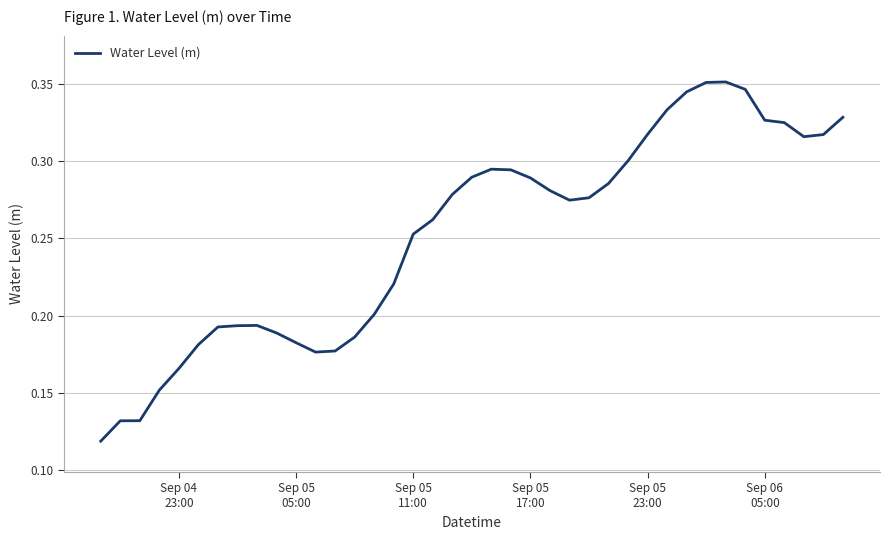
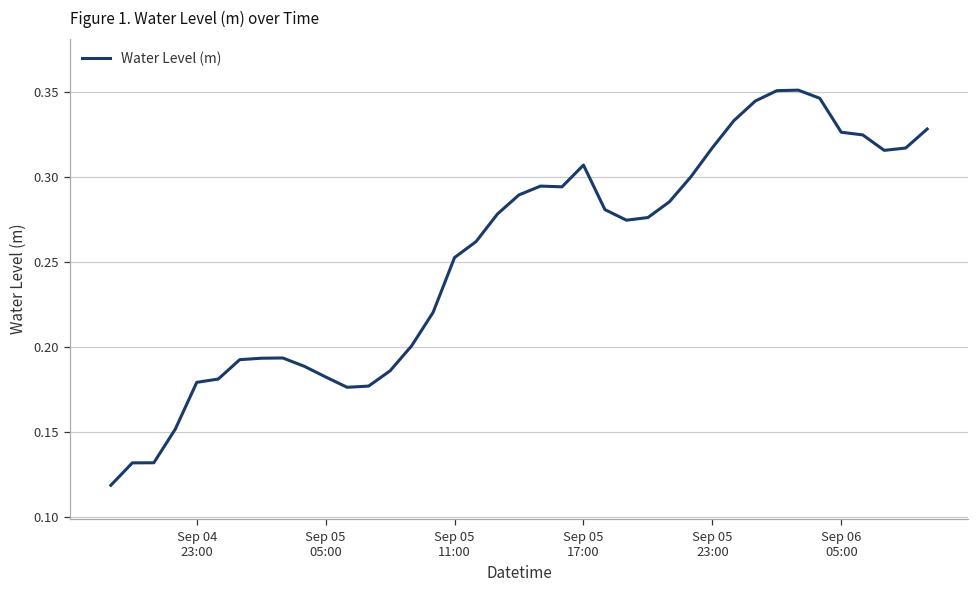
Sep 04 23:00: 0.166 -> 0.179
Sep 05 17:00: 0.289 -> 0.307
